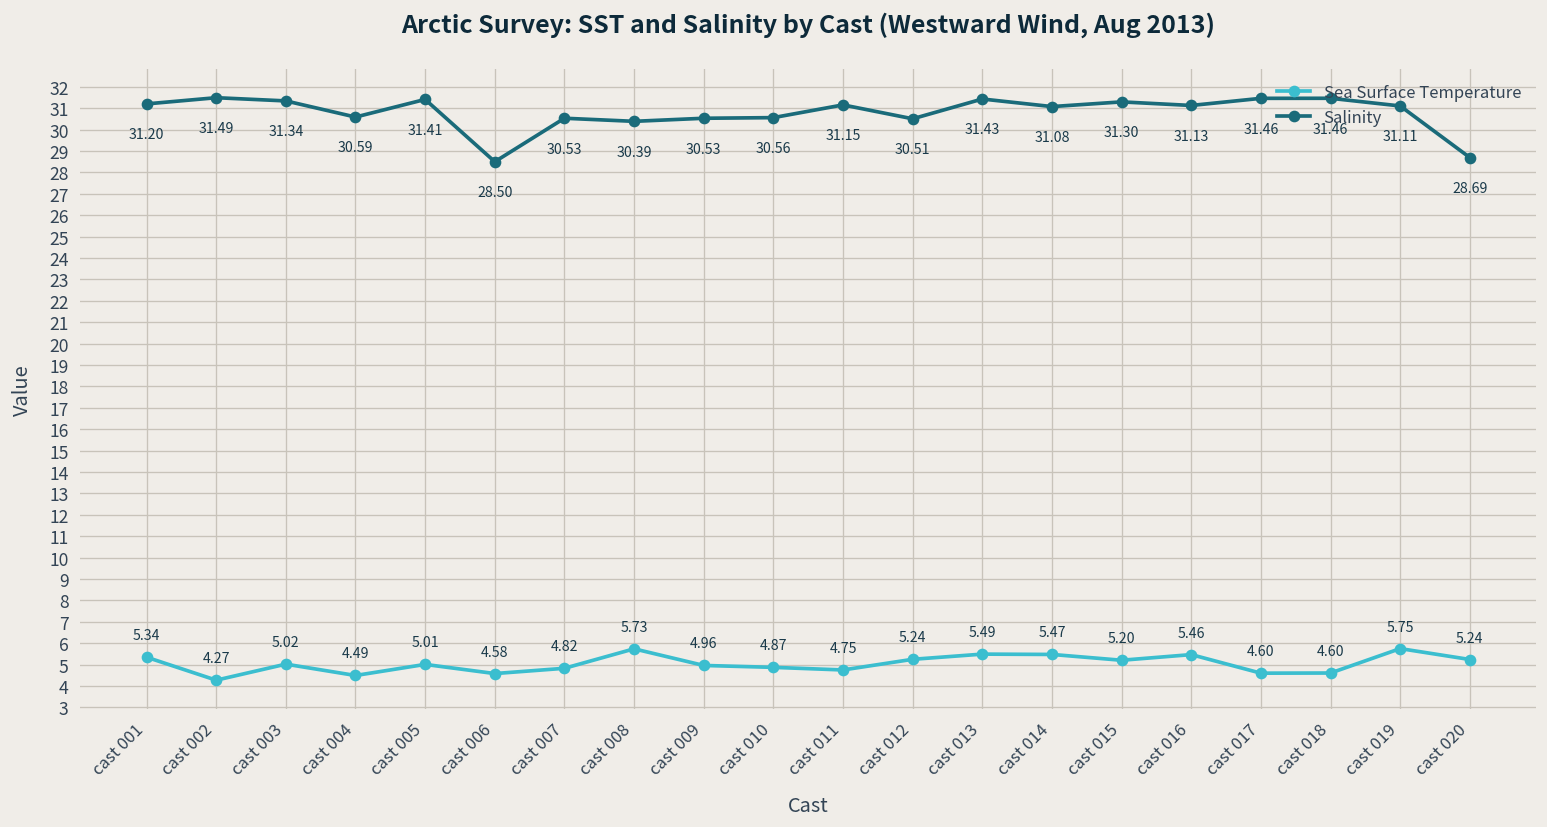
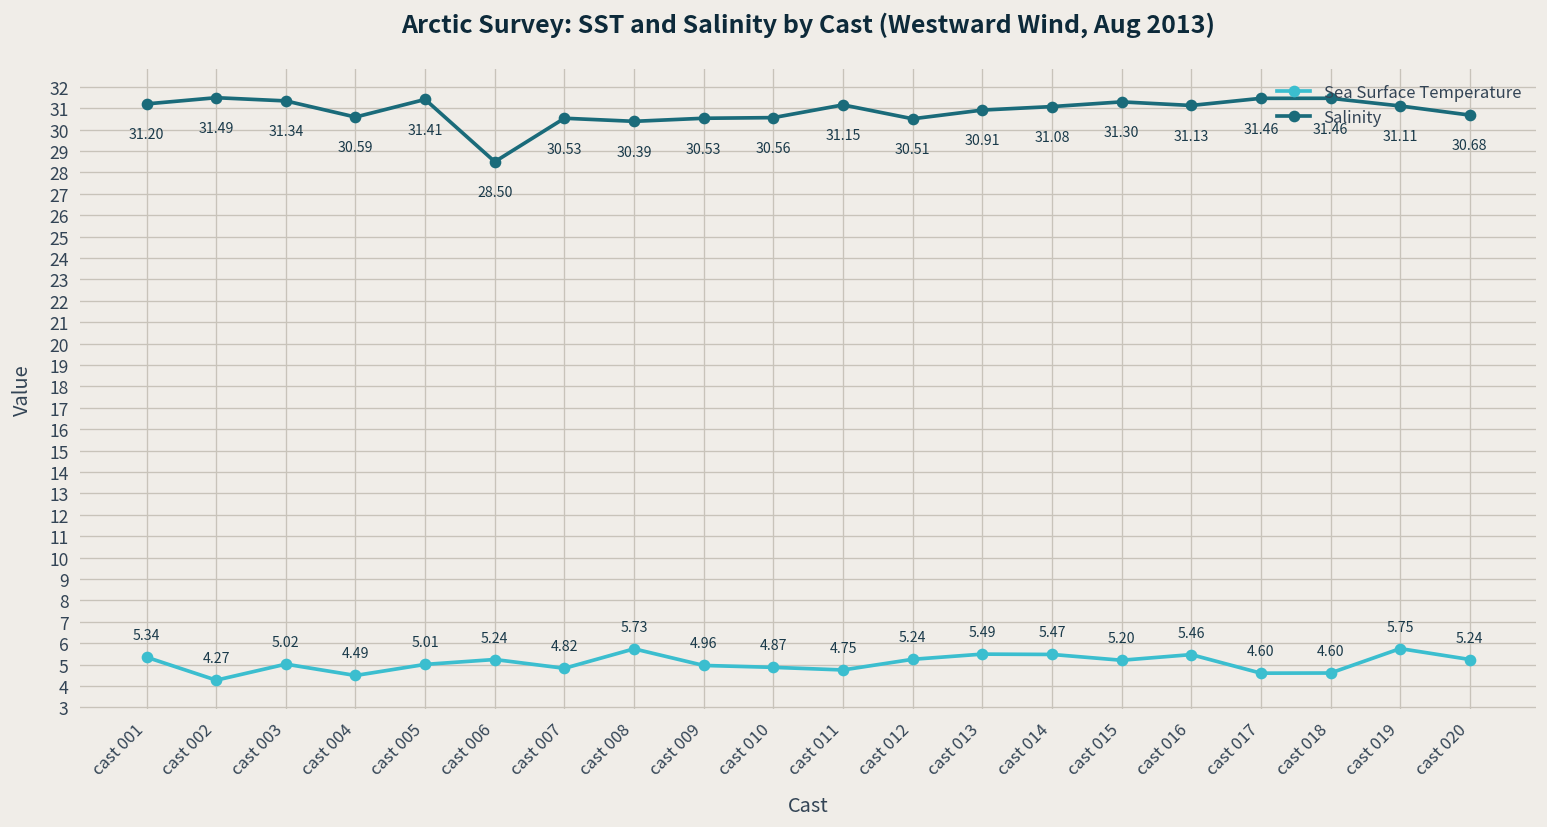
Sea Surface Temperature, cast 006: 4.58 -> 5.24
Salinity, cast 013: 31.43 -> 30.91
Salinity, cast 020: 28.69 -> 30.68
